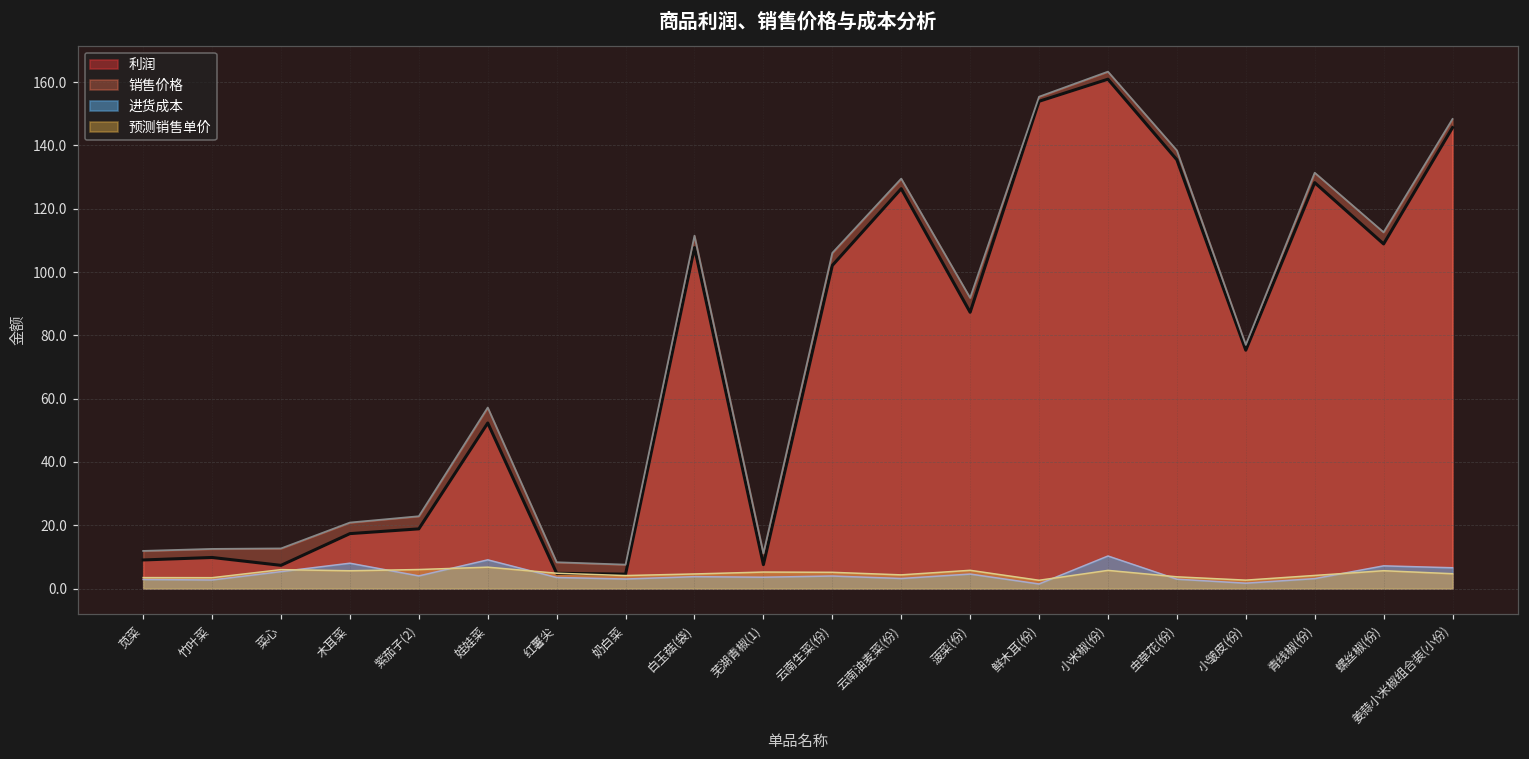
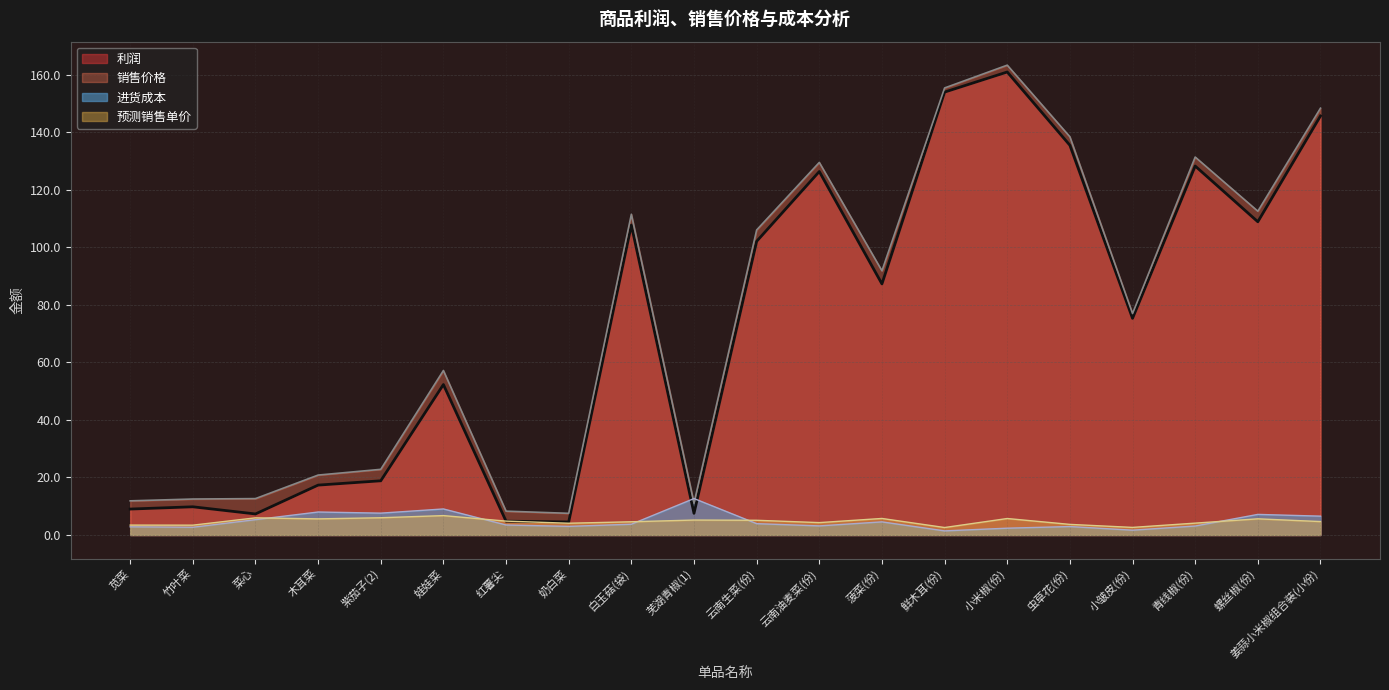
进货成本, 紫茄子(2): 4 -> 8
进货成本, 芜湖青椒(1): 4 -> 13
进货成本, 小米椒(份): 10 -> 2
